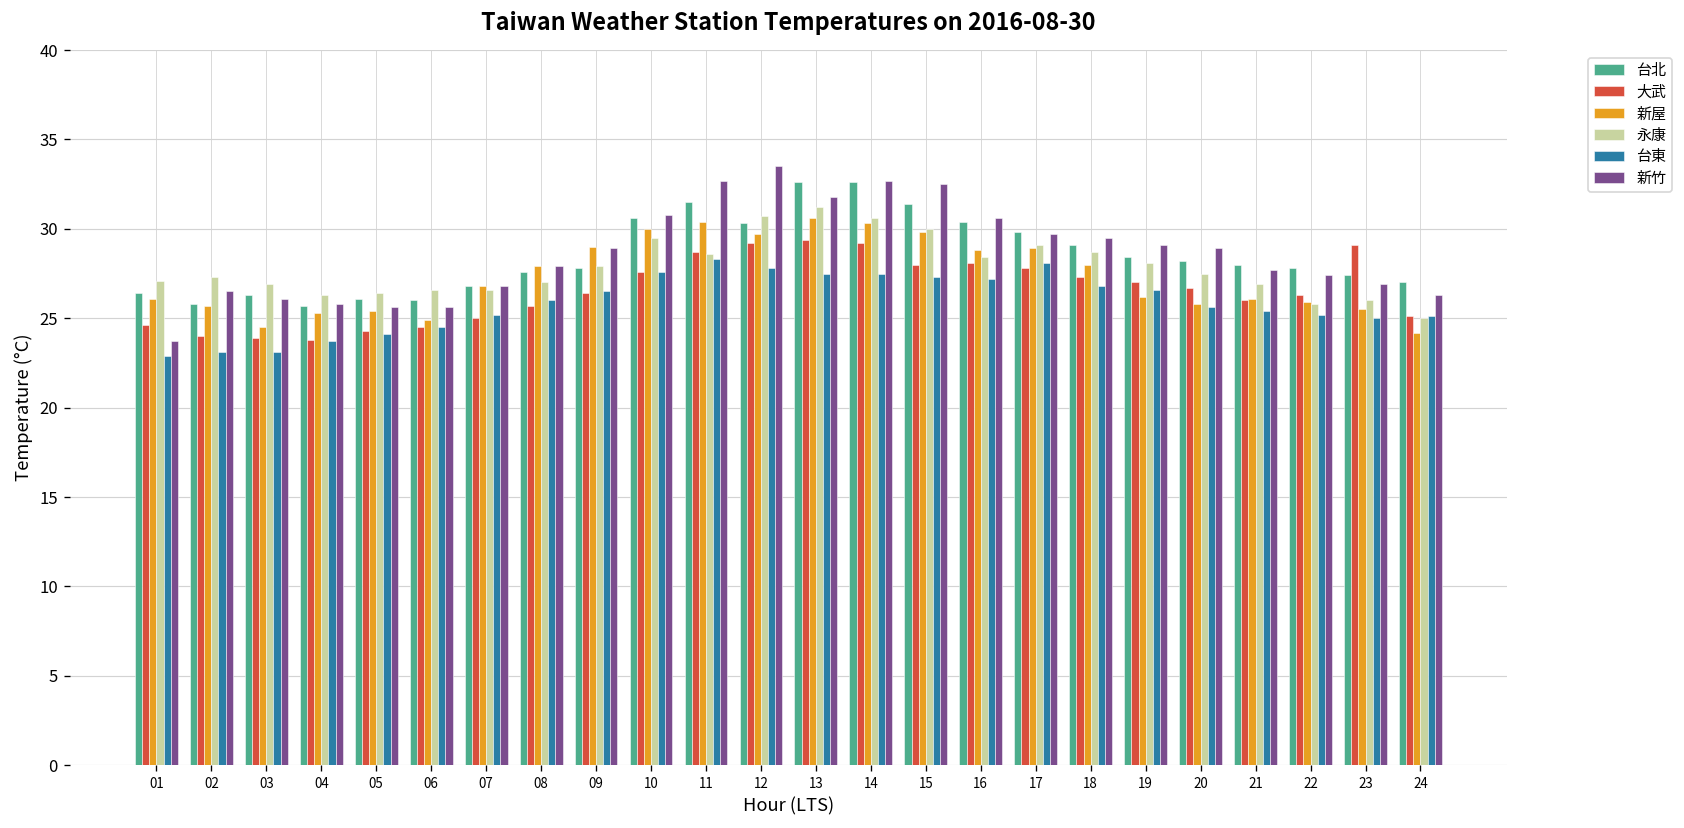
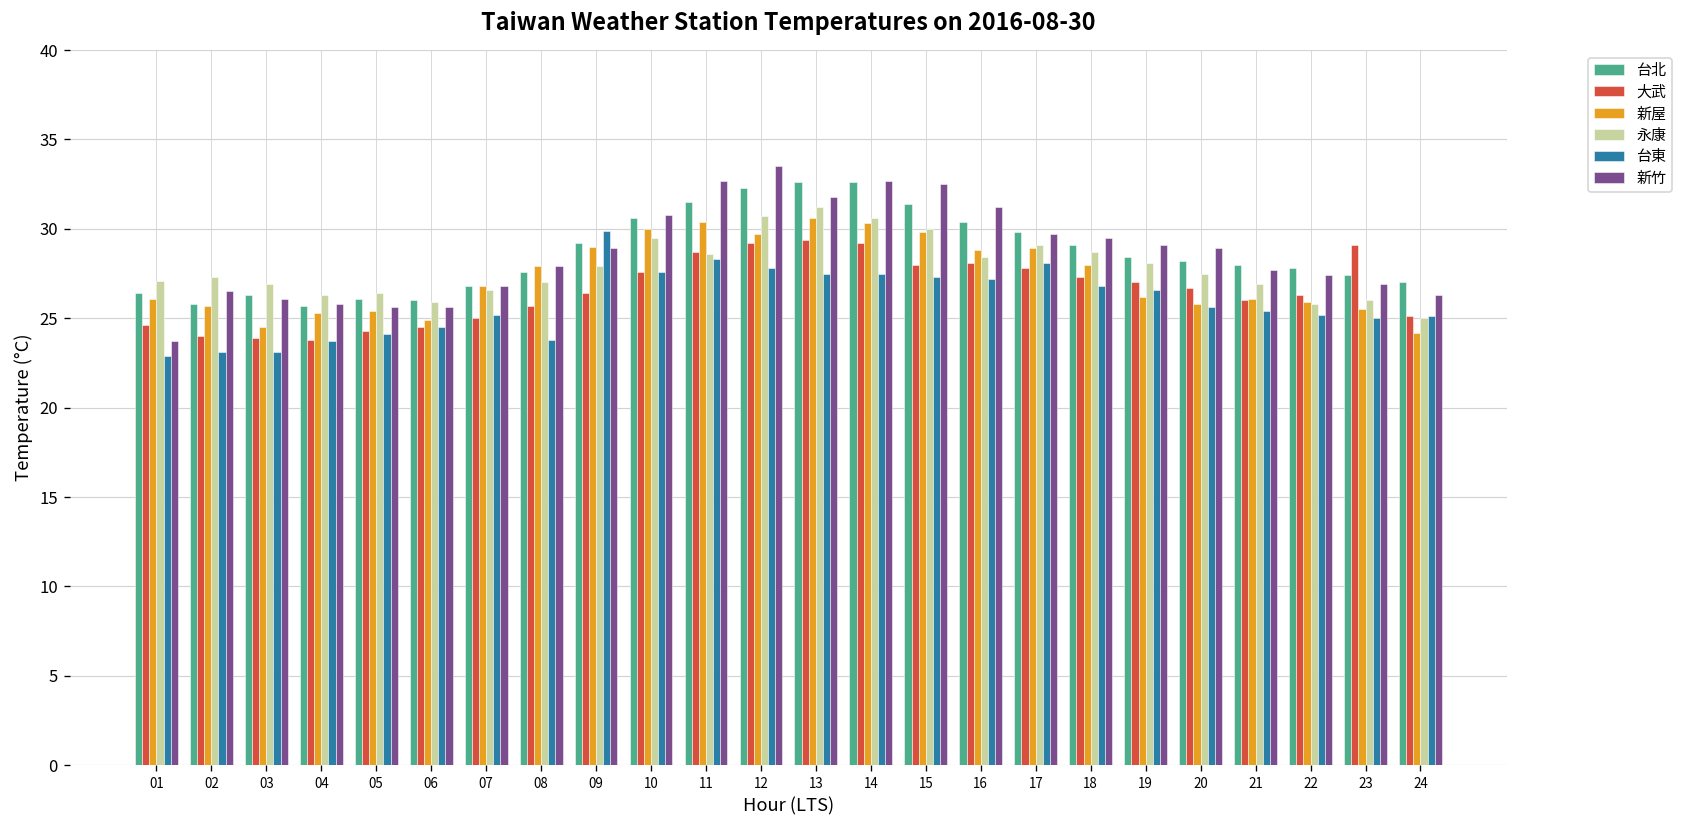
永康, 06: 26.6 -> 25.9
台東, 08: 26.0 -> 23.8
台北, 09: 27.8 -> 29.2
台東, 09: 26.5 -> 29.9
台北, 12: 30.3 -> 32.3
新竹, 16: 30.6 -> 31.2
